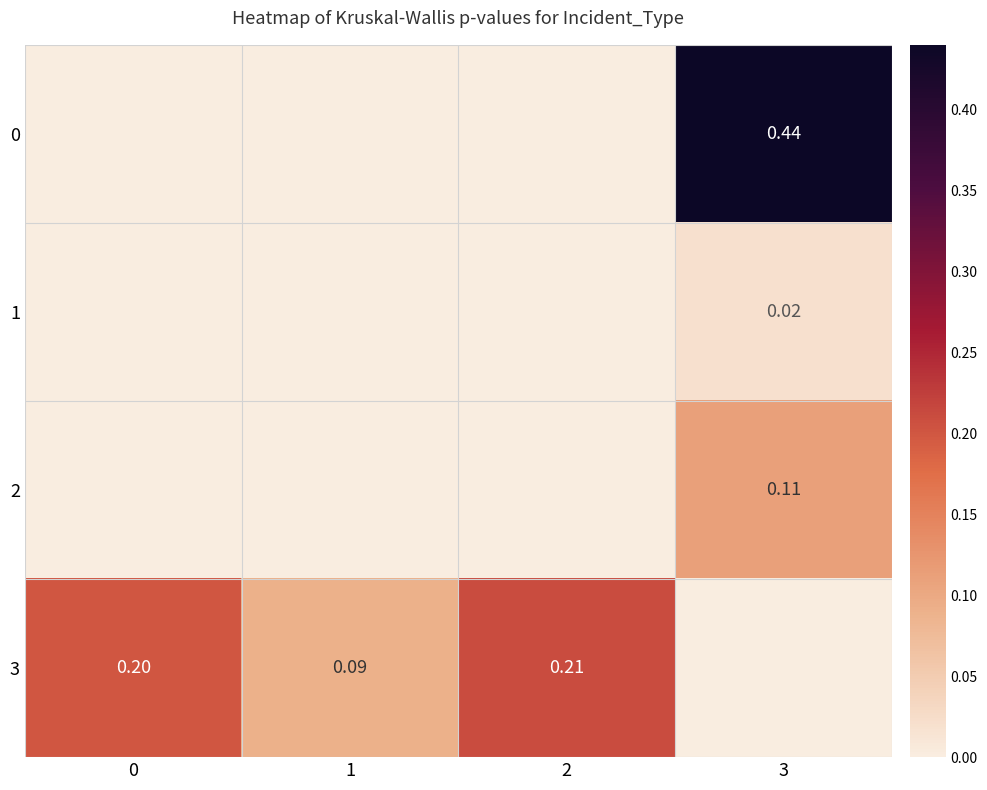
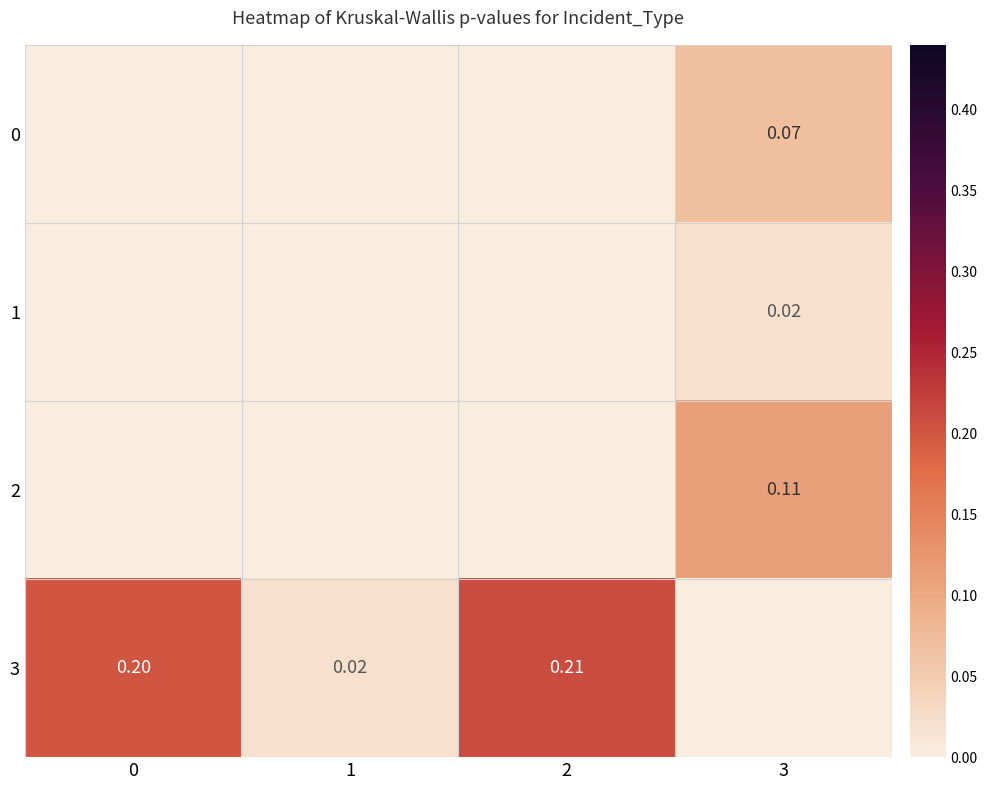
0, 3: 0.44 -> 0.07
3, 1: 0.09 -> 0.02
